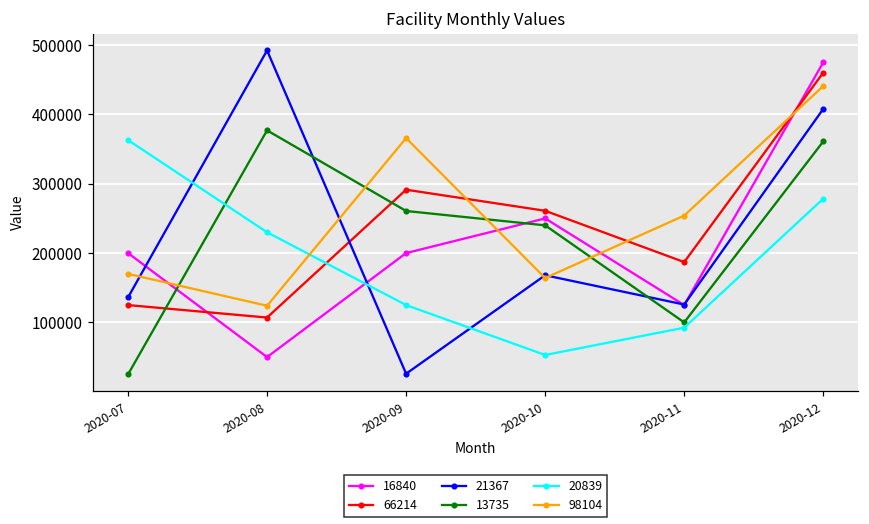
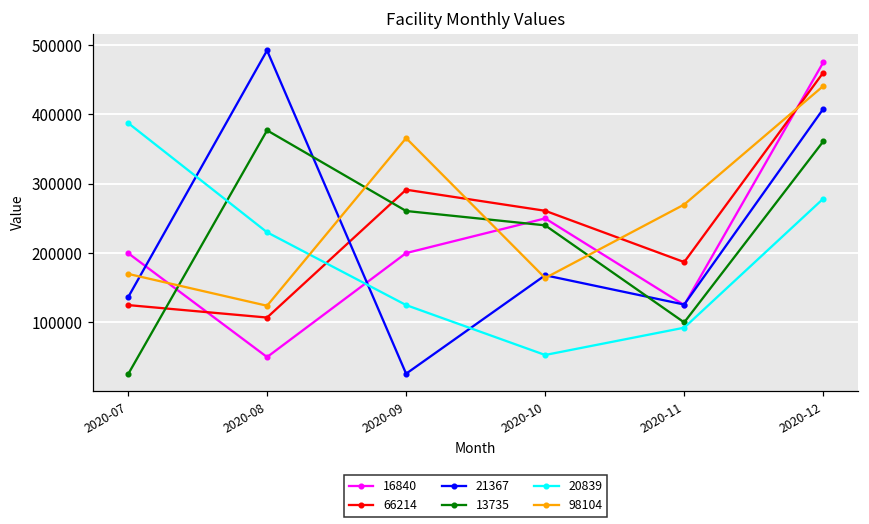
20839, 2020-07: 360000 -> 390000
98104, 2020-11: 250000 -> 270000
